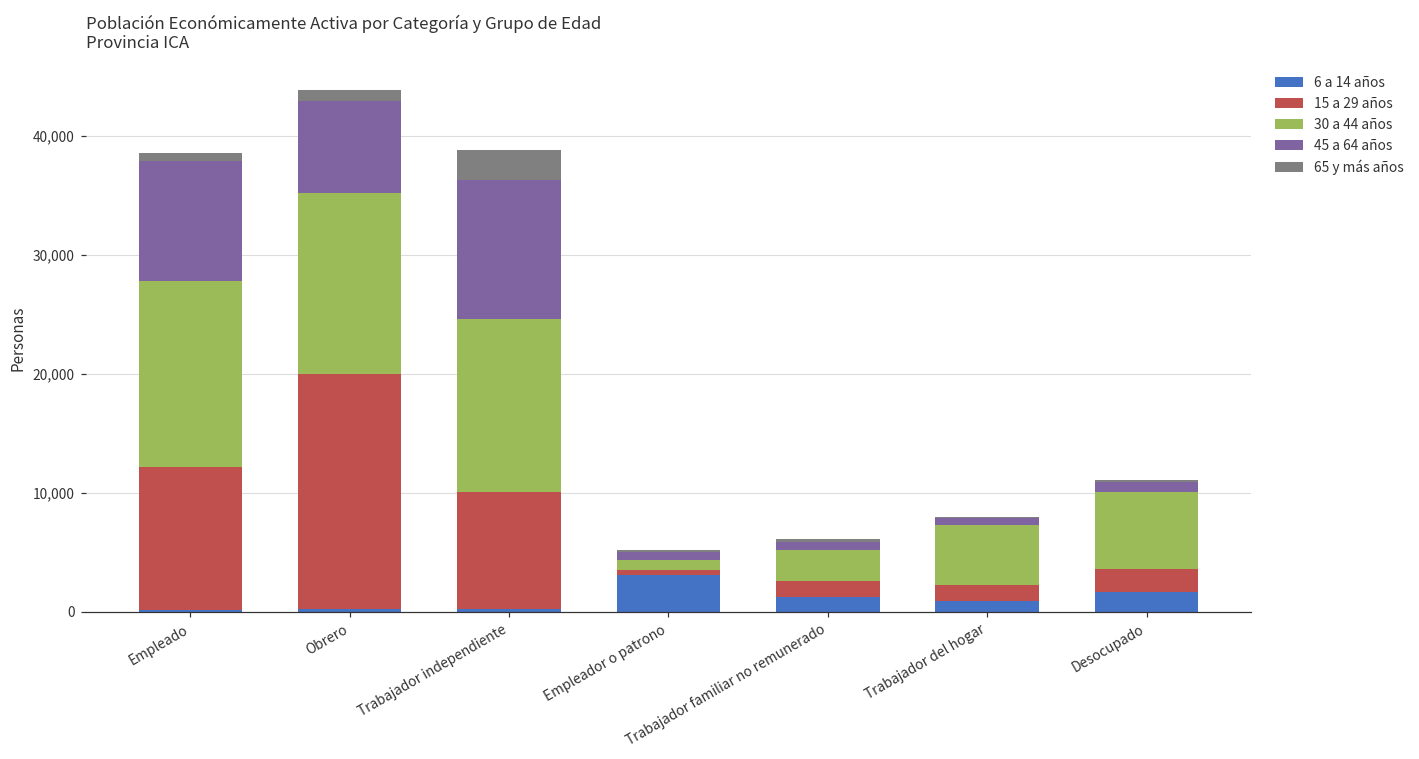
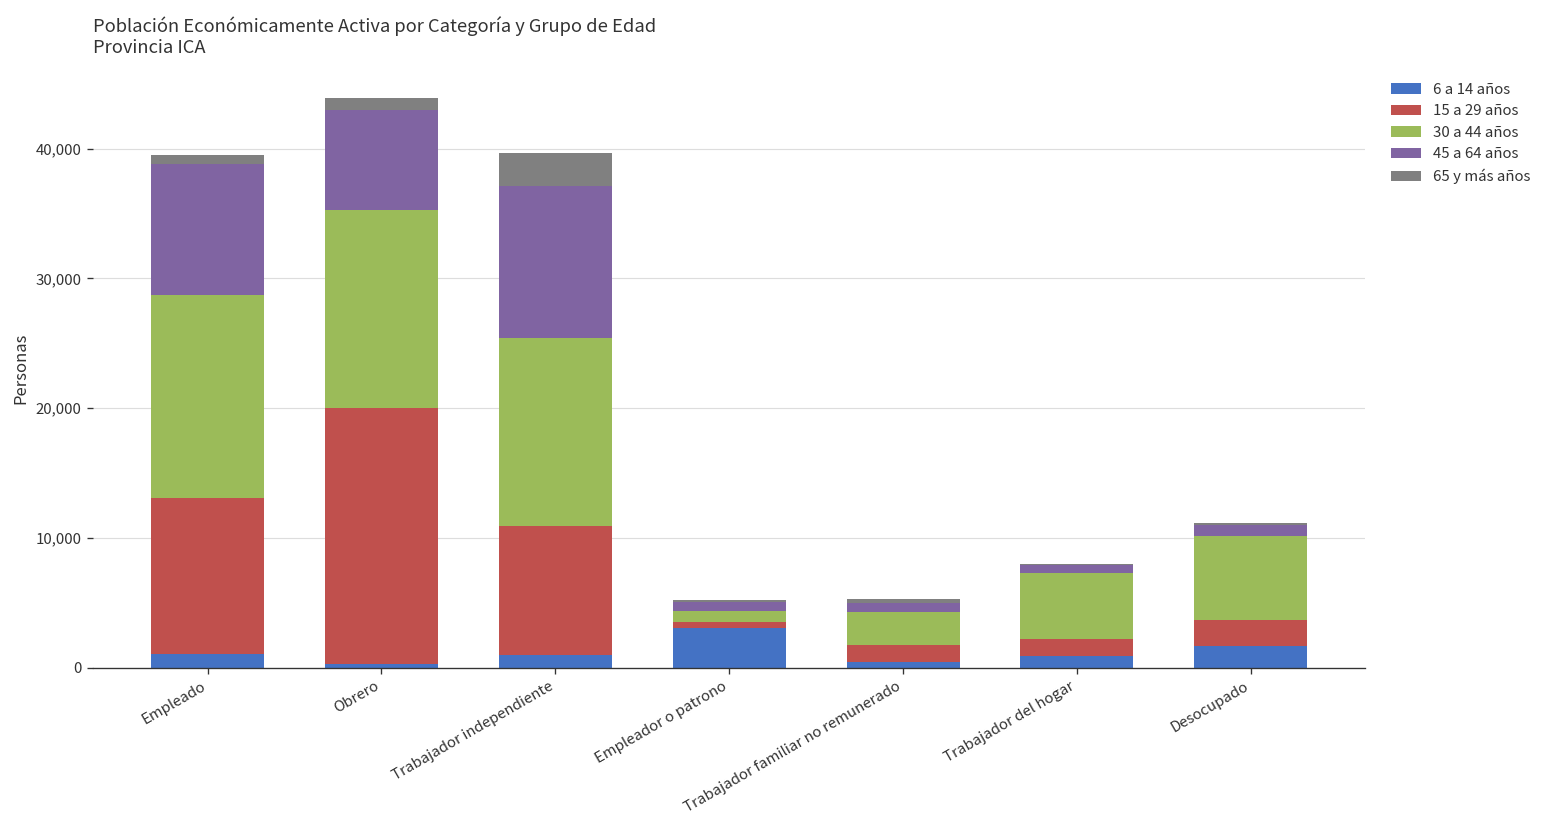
6 a 14 años, Empleado: 200 -> 1,000
6 a 14 años, Trabajador independiente: 200 -> 1,000
6 a 14 años, Trabajador familiar no remunerado: 1,300 -> 400
